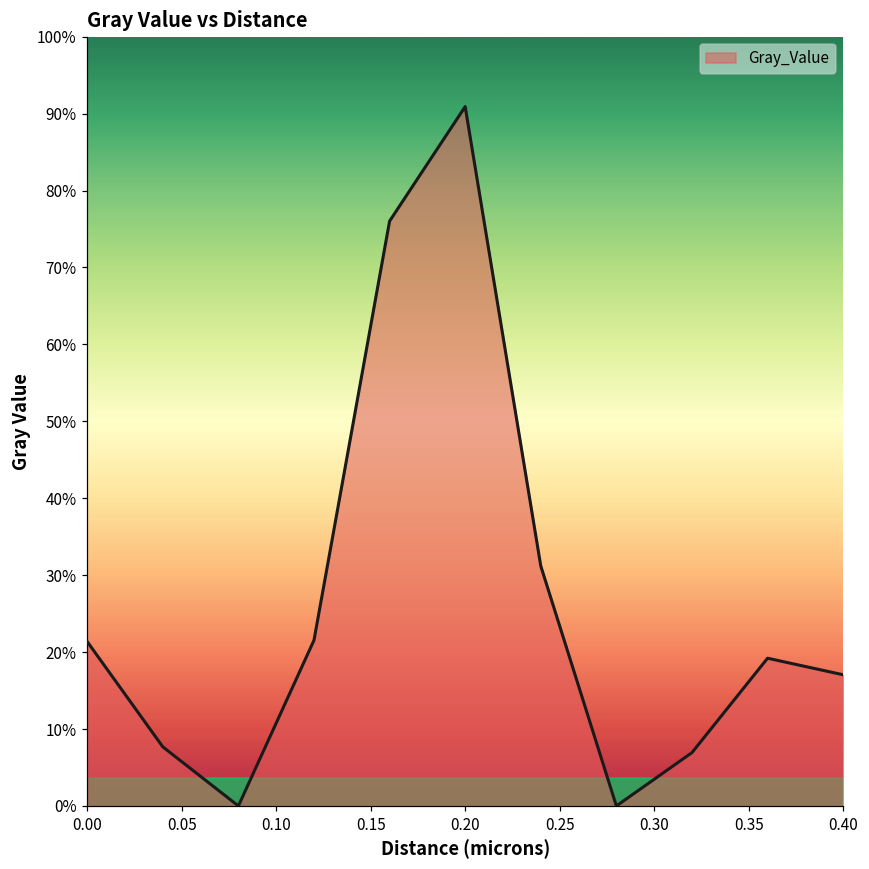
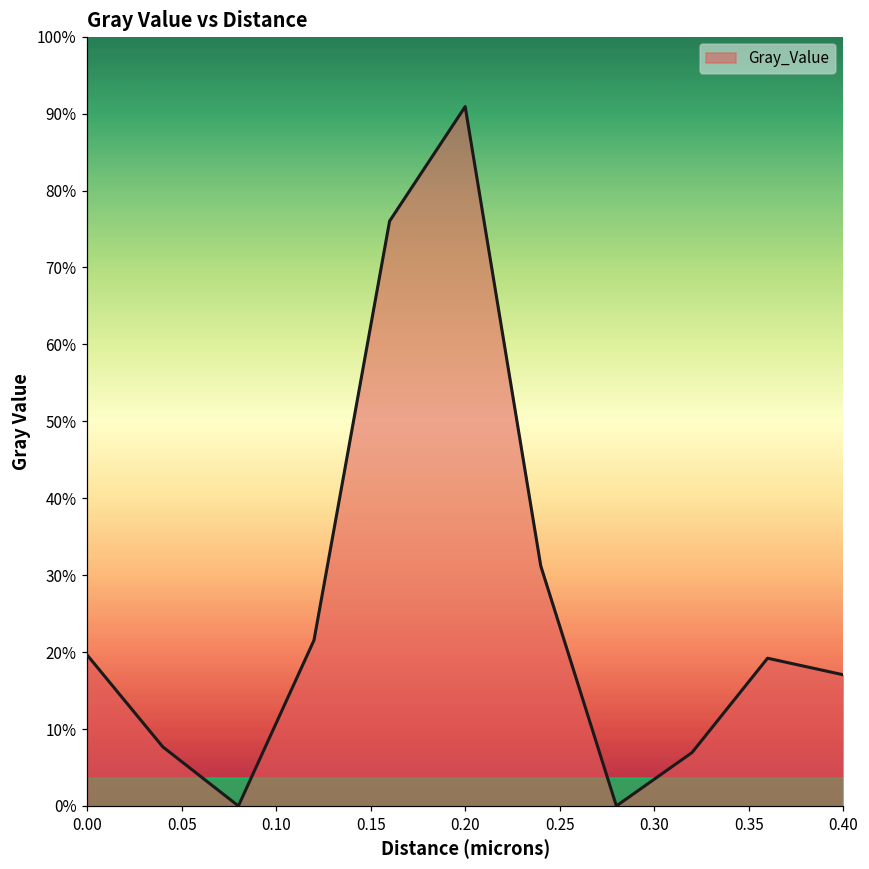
0.00: 21% -> 20%
